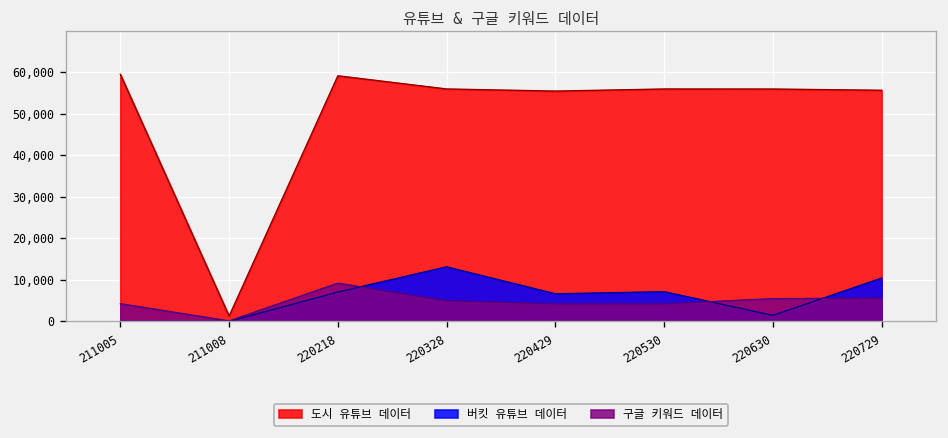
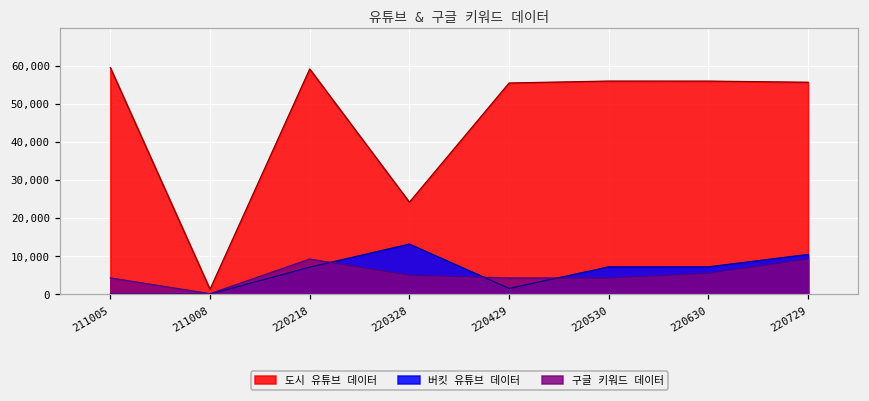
도시 유튜브 데이터, 220328: 56,000 -> 24,000
버킷 유튜브 데이터, 220429: 7,000 -> 1,000
버킷 유튜브 데이터, 220630: 1,000 -> 7,000
구글 키워드 데이터, 220729: 6,000 -> 9,000
